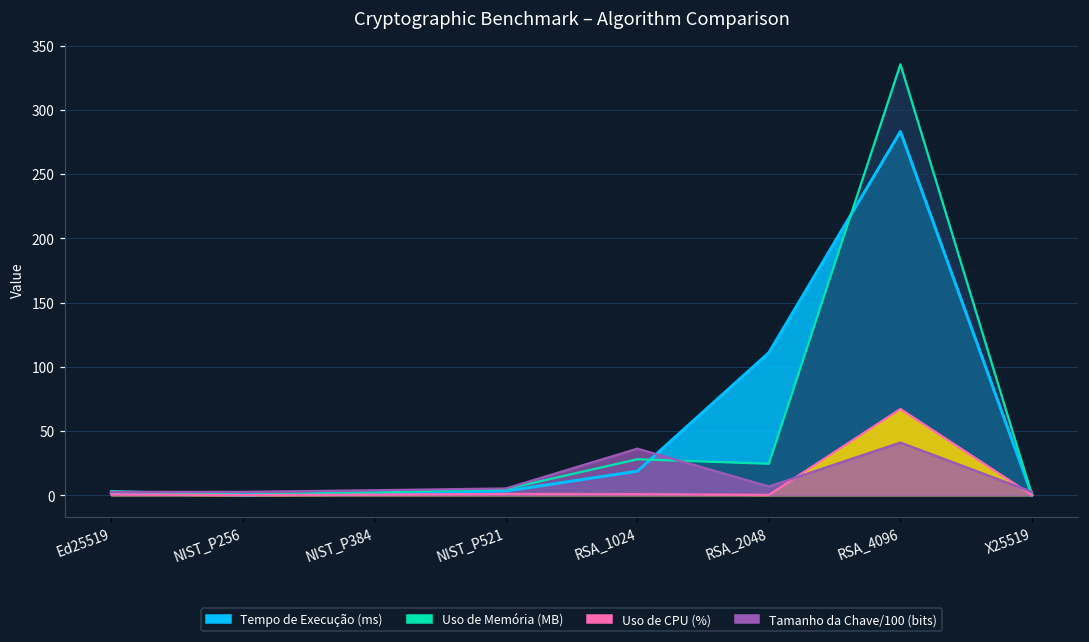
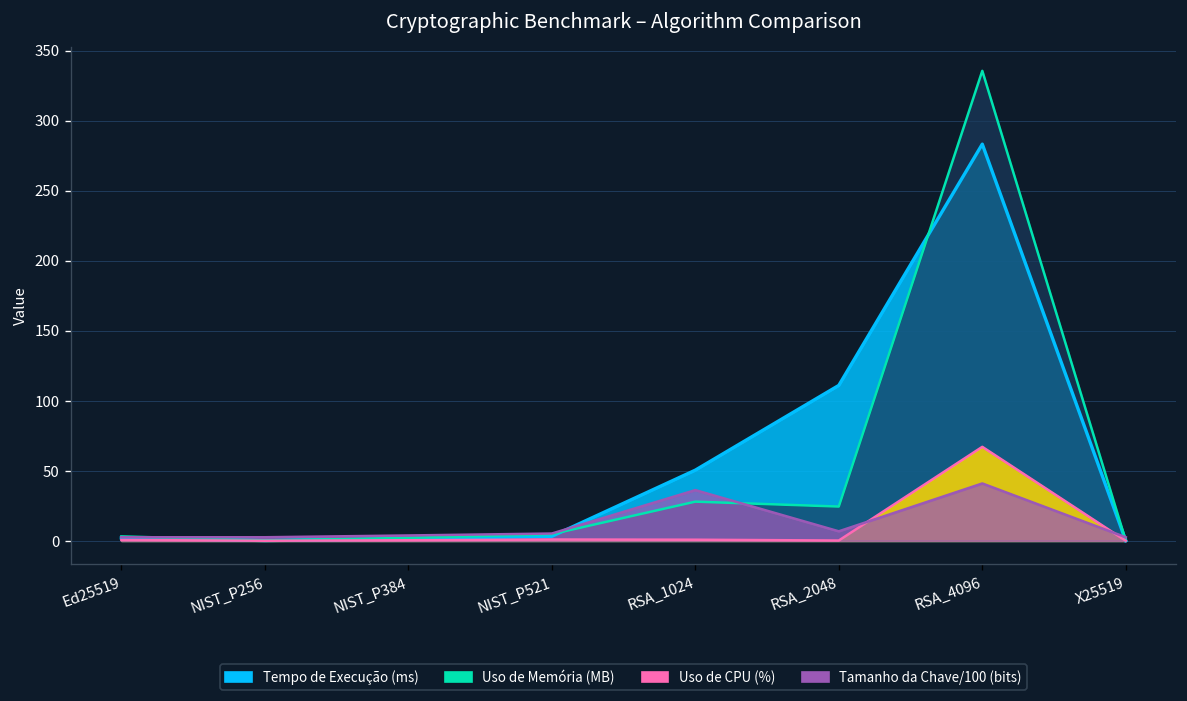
Tempo de Execução (ms), RSA_1024: 19 -> 50
